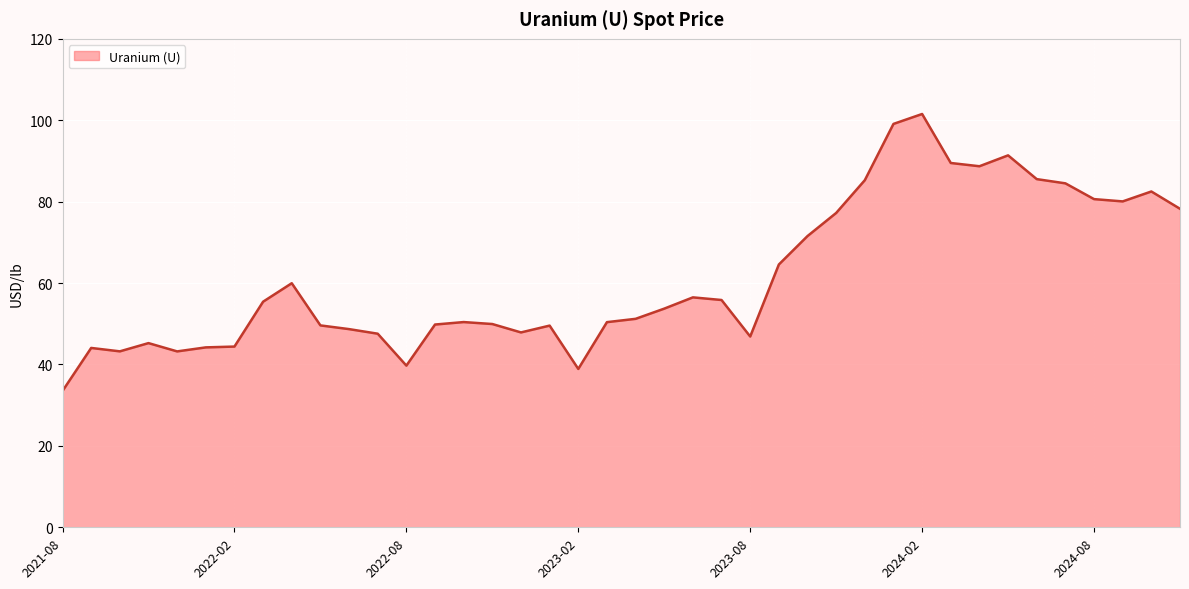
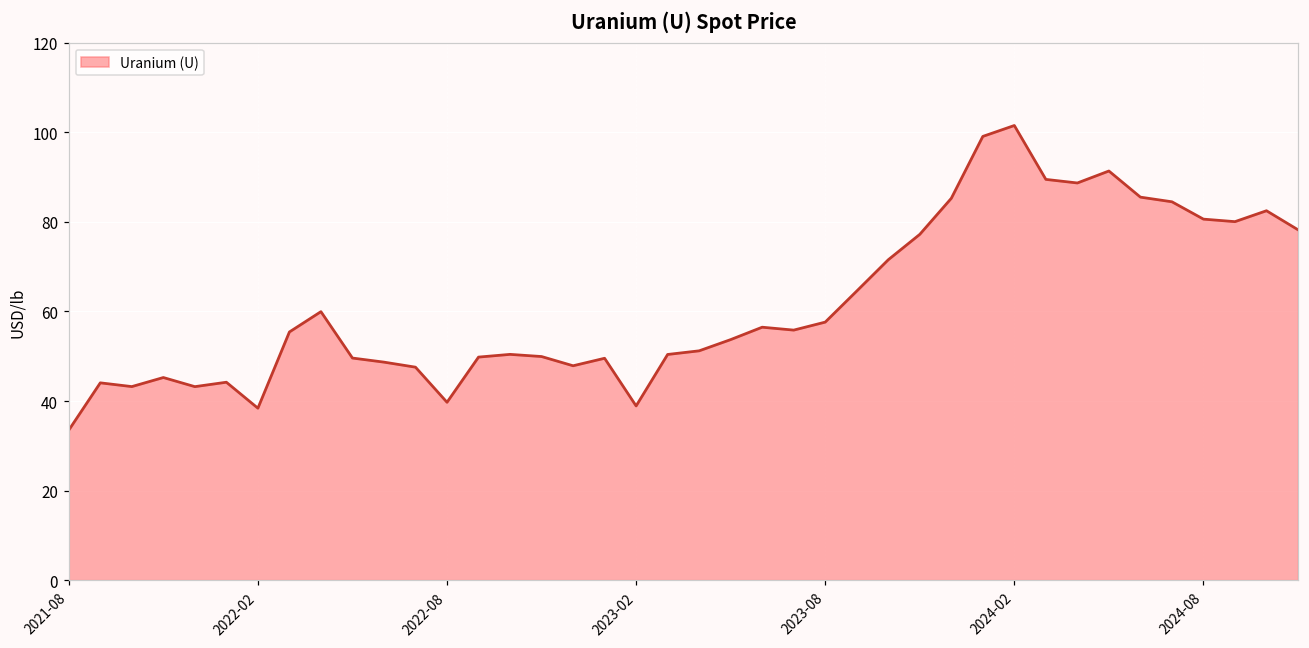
2022-02: 44 -> 38
2023-08: 47 -> 58
